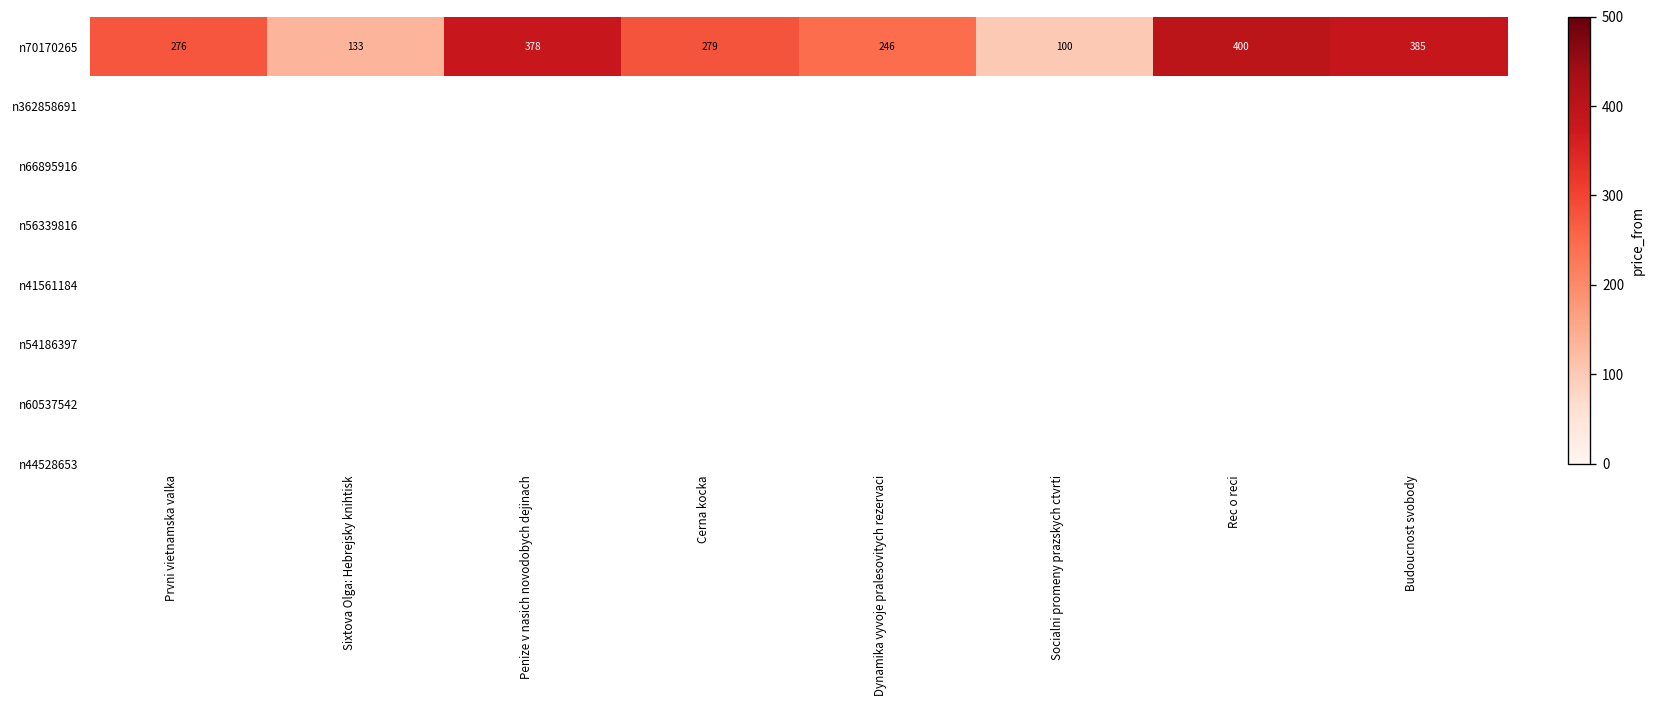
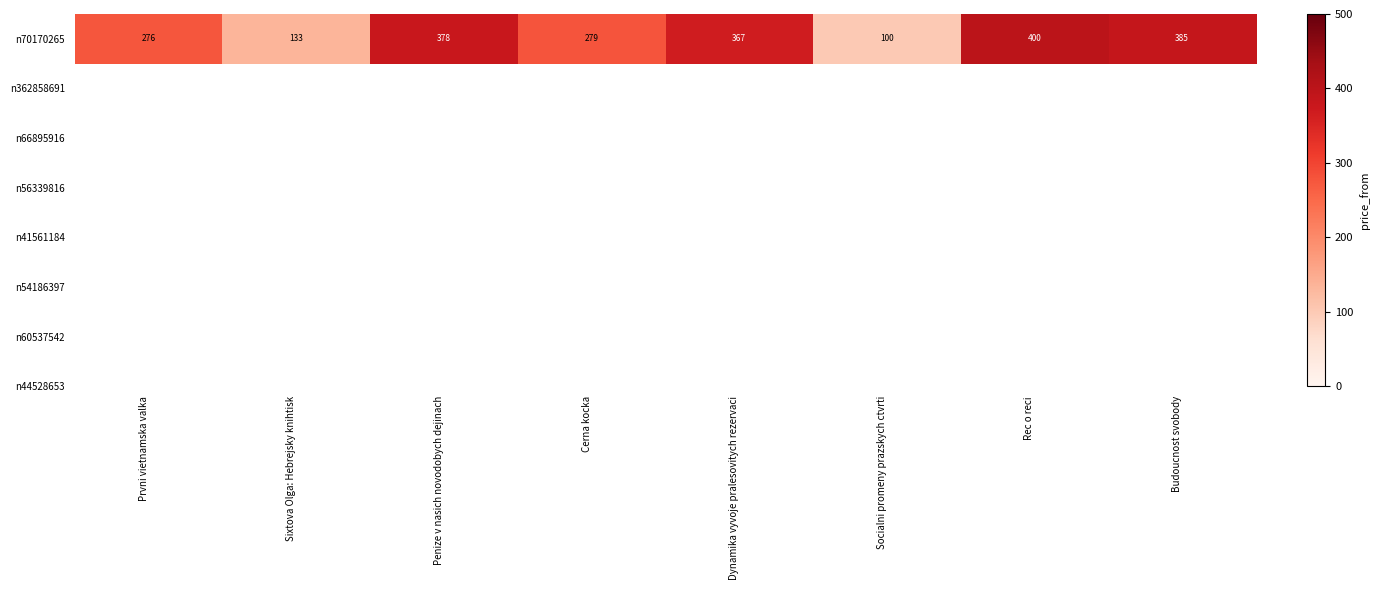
n70170265, Dynamika vyvoje pralesovitych rezervaci: 246 -> 367
